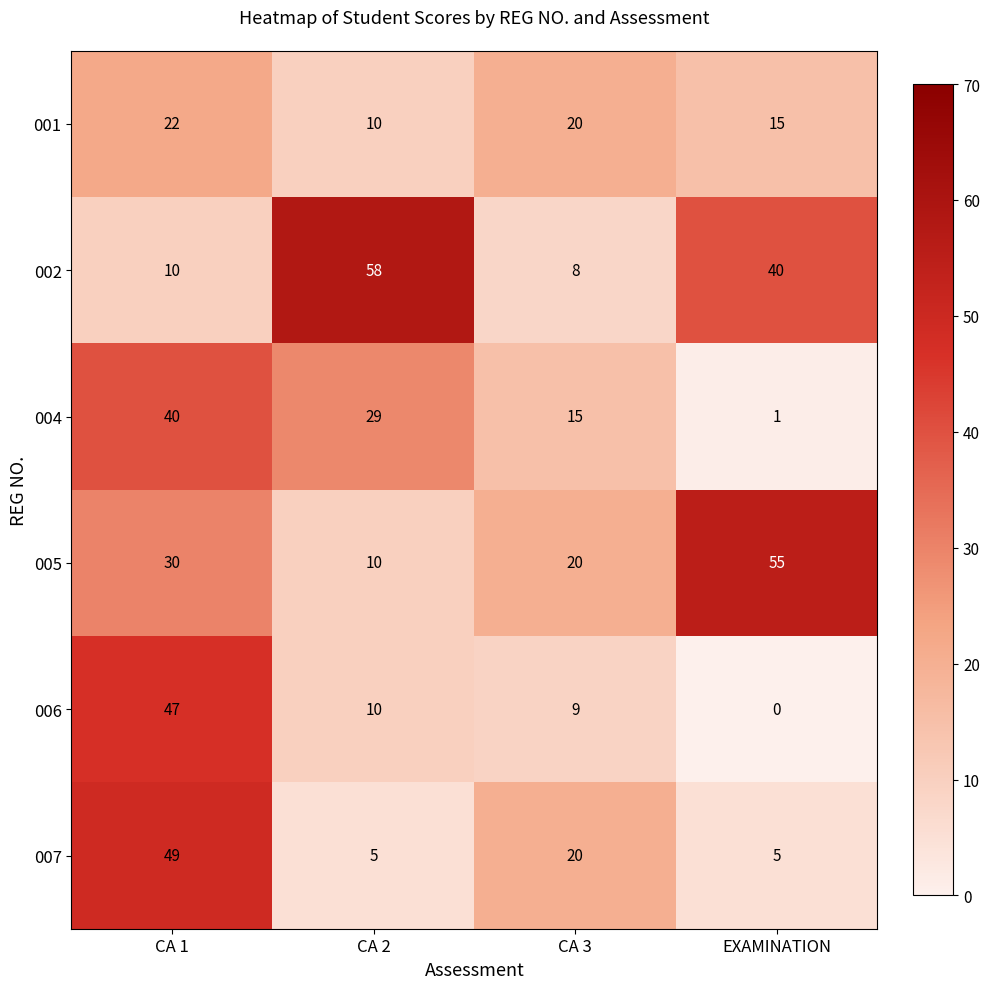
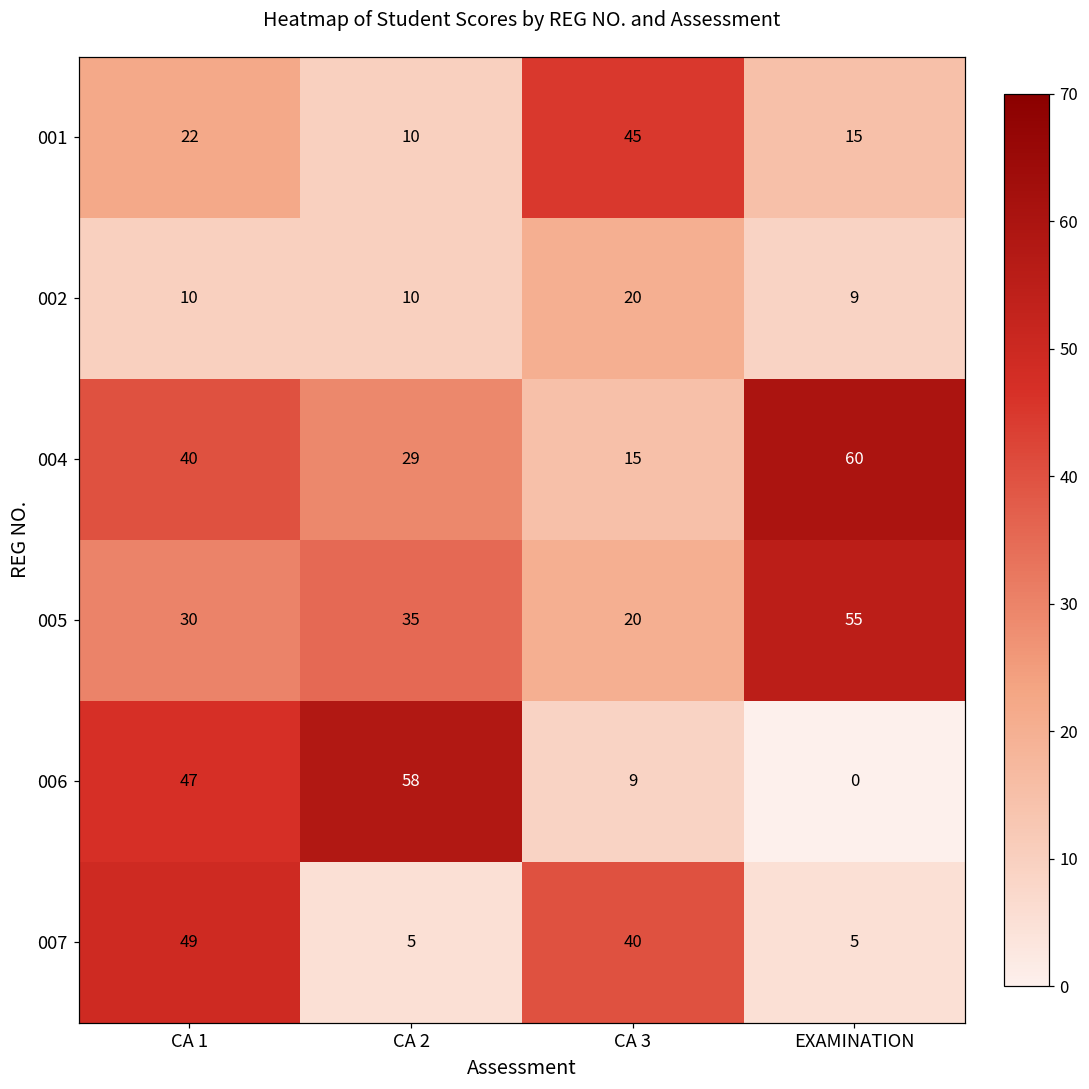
001, CA 3: 20 -> 45
002, CA 2: 58 -> 10
002, CA 3: 8 -> 20
002, EXAMINATION: 40 -> 9
004, EXAMINATION: 1 -> 60
005, CA 2: 10 -> 35
006, CA 2: 10 -> 58
007, CA 3: 20 -> 40
